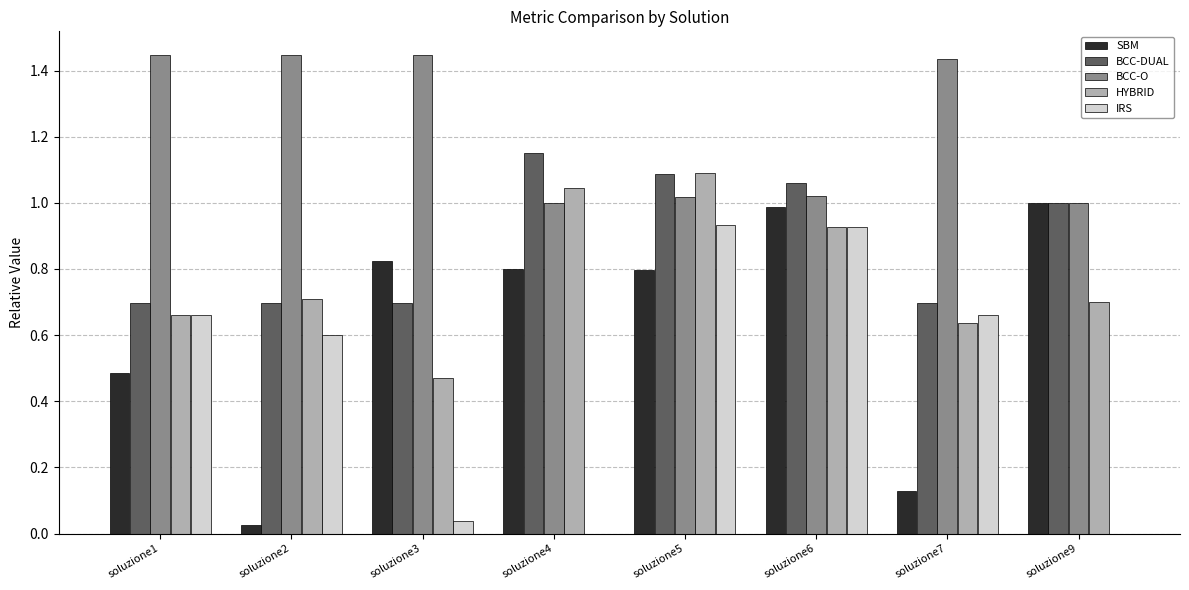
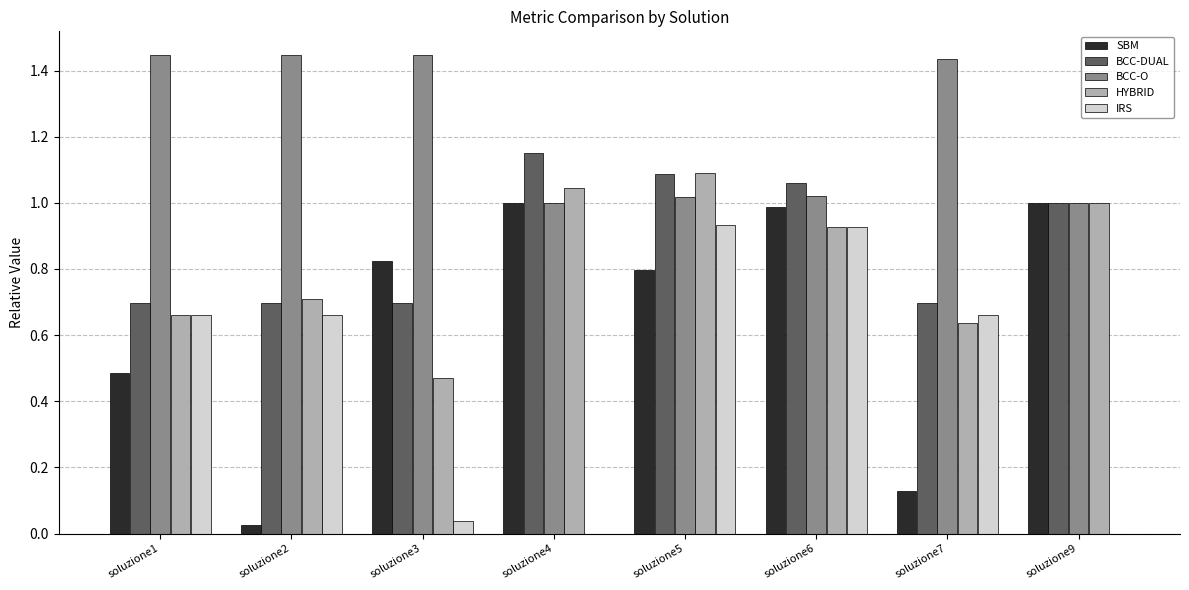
IRS, soluzione2: 0.60 -> 0.66
SBM, soluzione4: 0.8 -> 1.0
HYBRID, soluzione9: 0.7 -> 1.0
